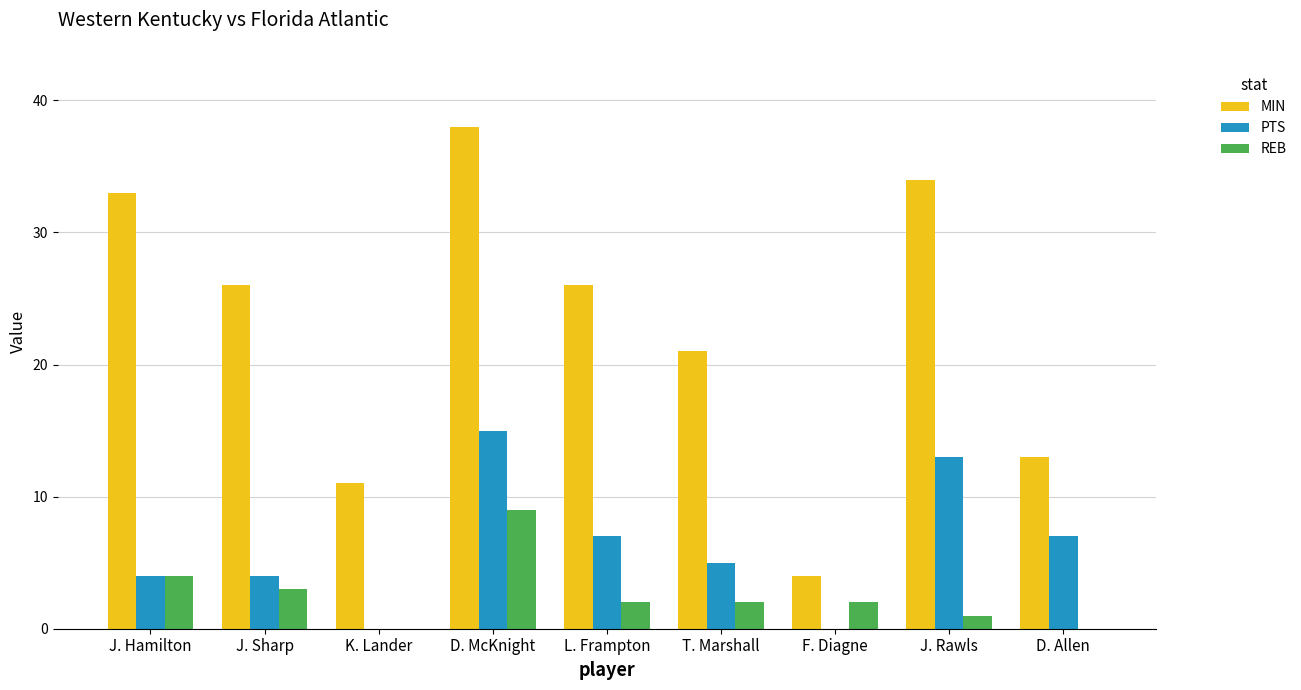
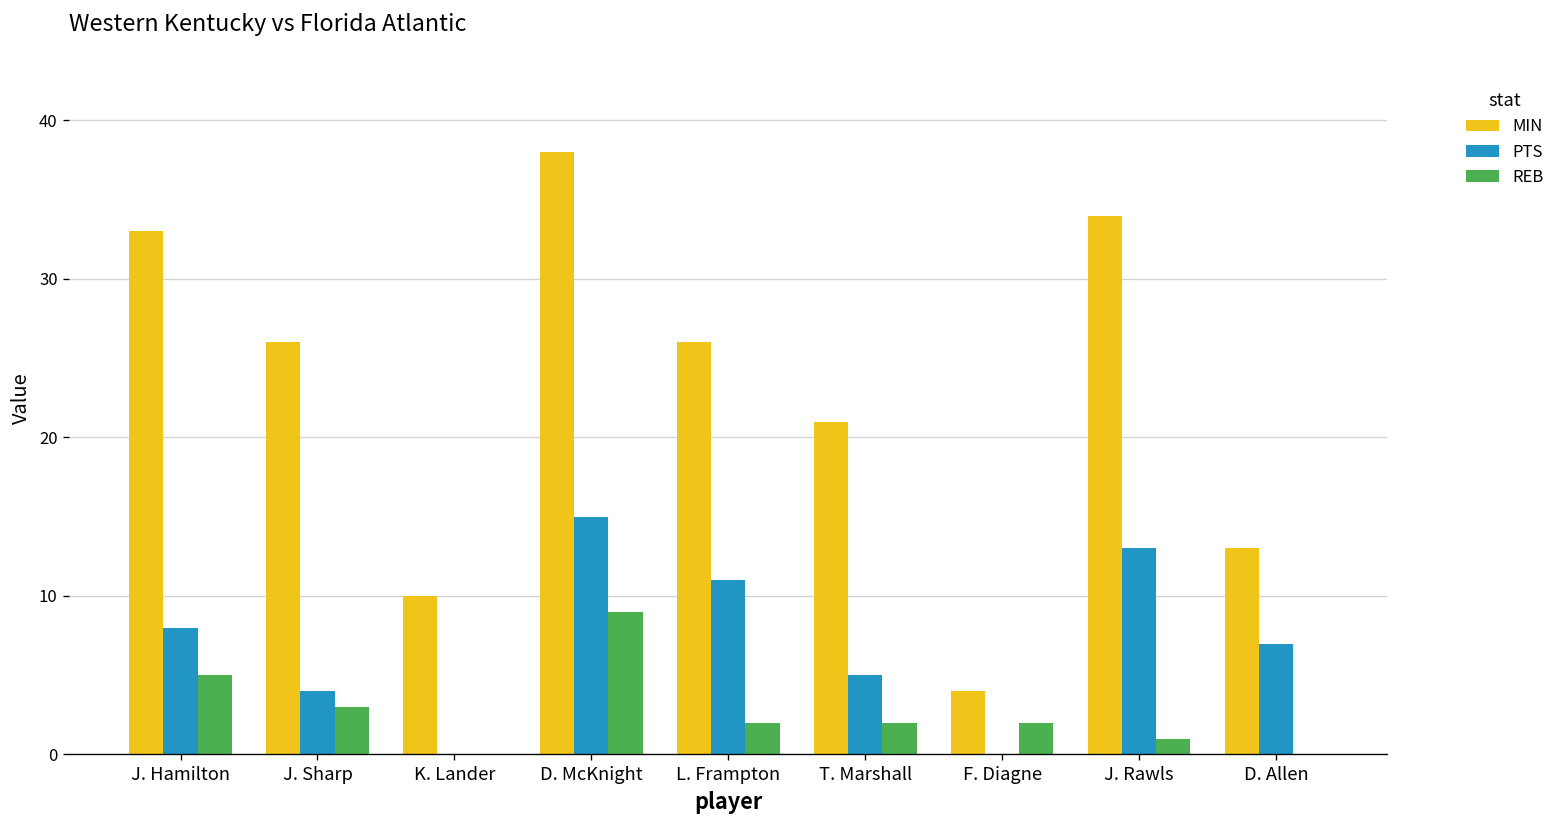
PTS, J. Hamilton: 4 -> 8
REB, J. Hamilton: 4 -> 5
MIN, K. Lander: 11 -> 10
PTS, L. Frampton: 7 -> 11
